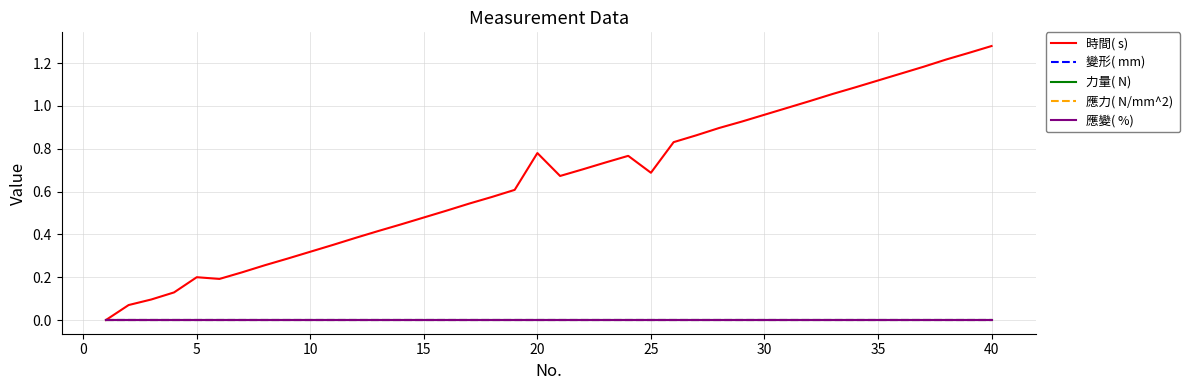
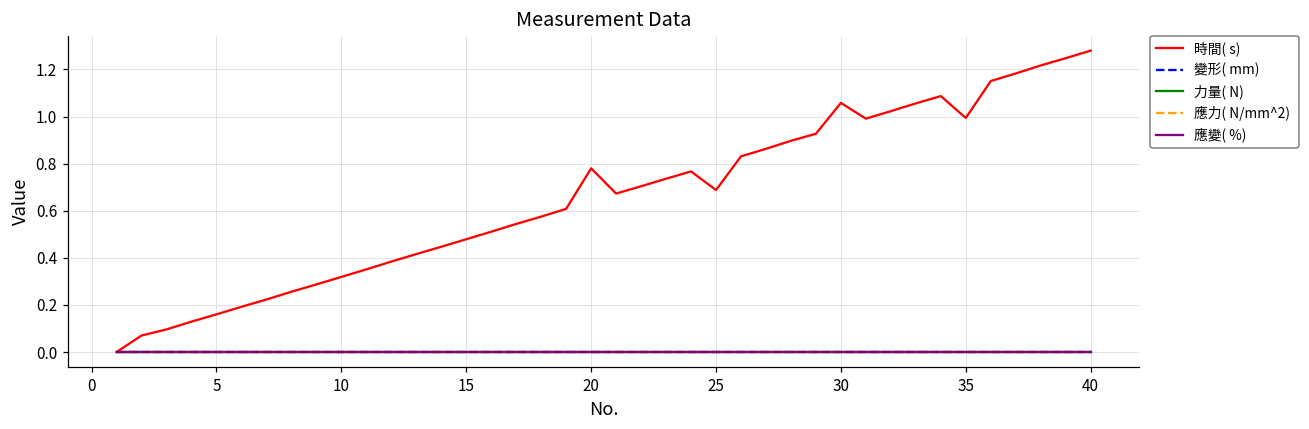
時間( s), 5: 0.20 -> 0.16
時間( s), 30: 0.96 -> 1.06
時間( s), 35: 1.12 -> 0.99
